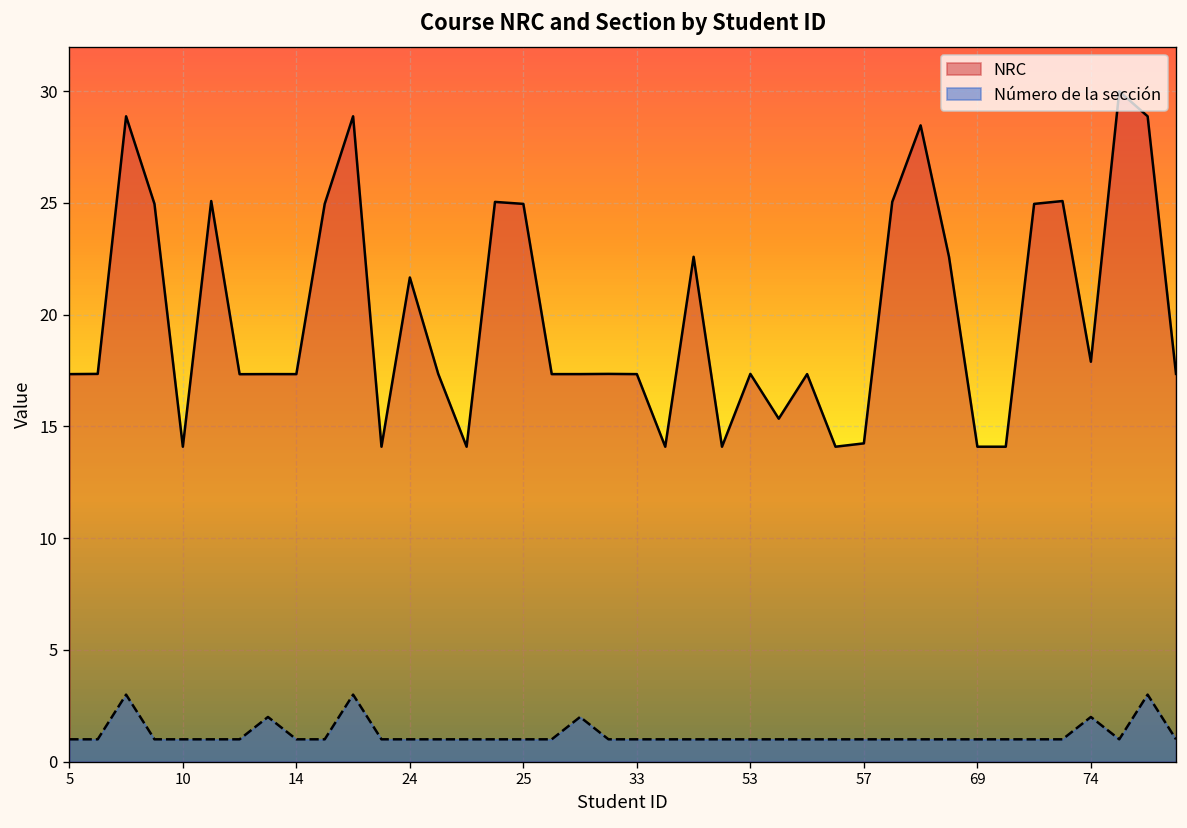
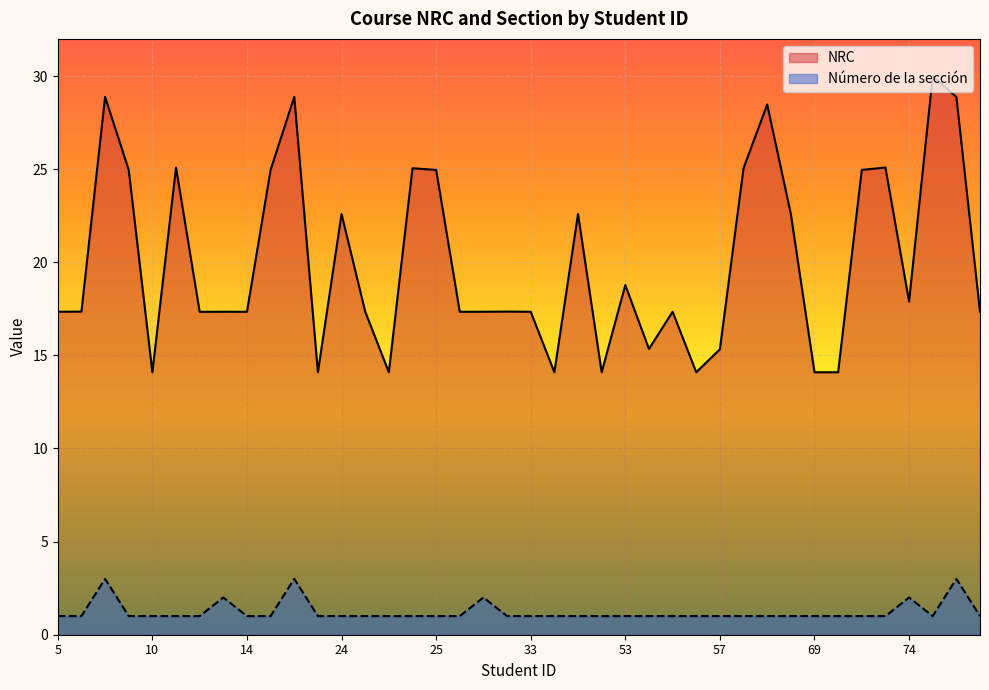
NRC, 24: 21.7 -> 22.6
NRC, 53: 17.4 -> 18.8
NRC, 57: 14.2 -> 15.3
